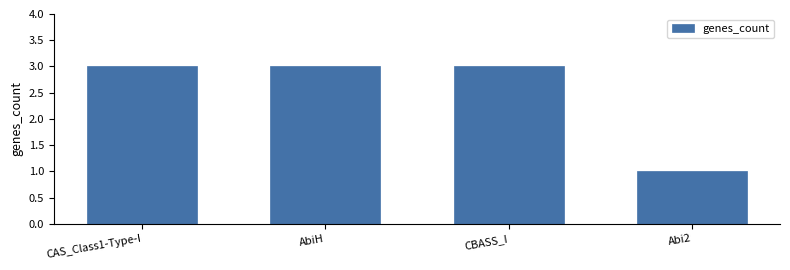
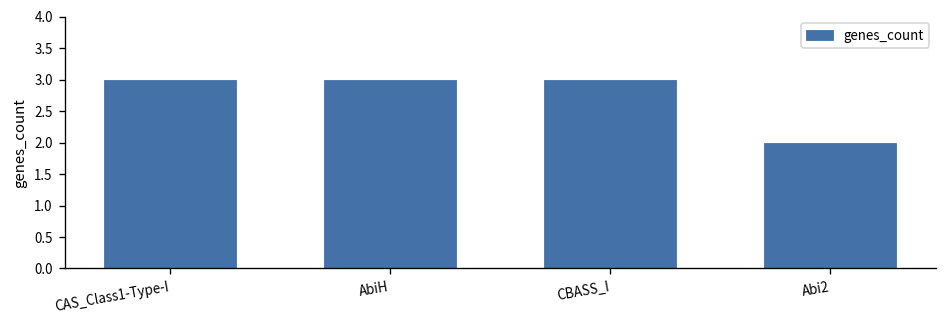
Abi2: 1 -> 2
